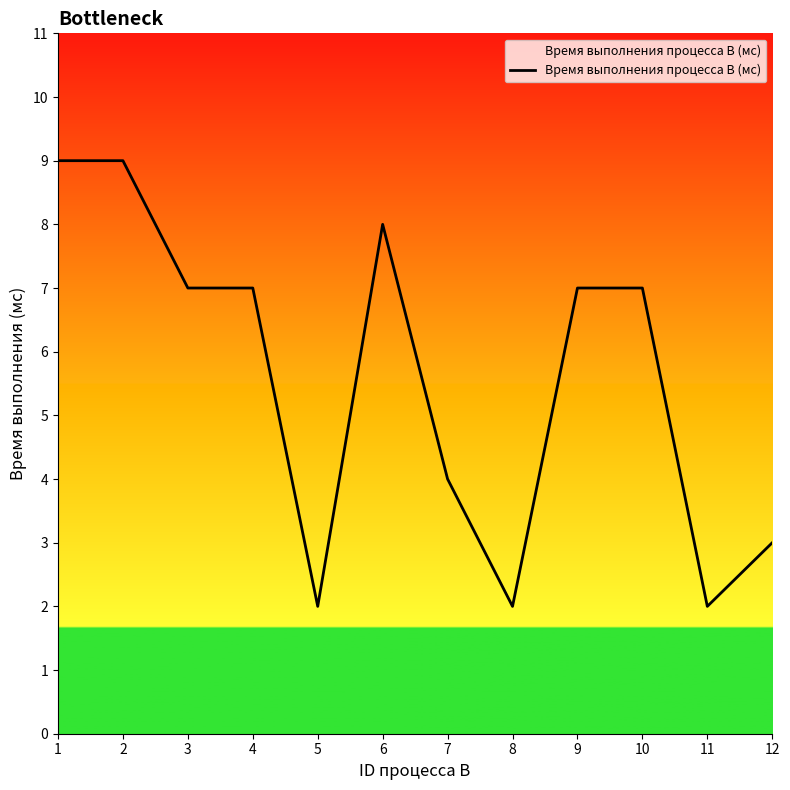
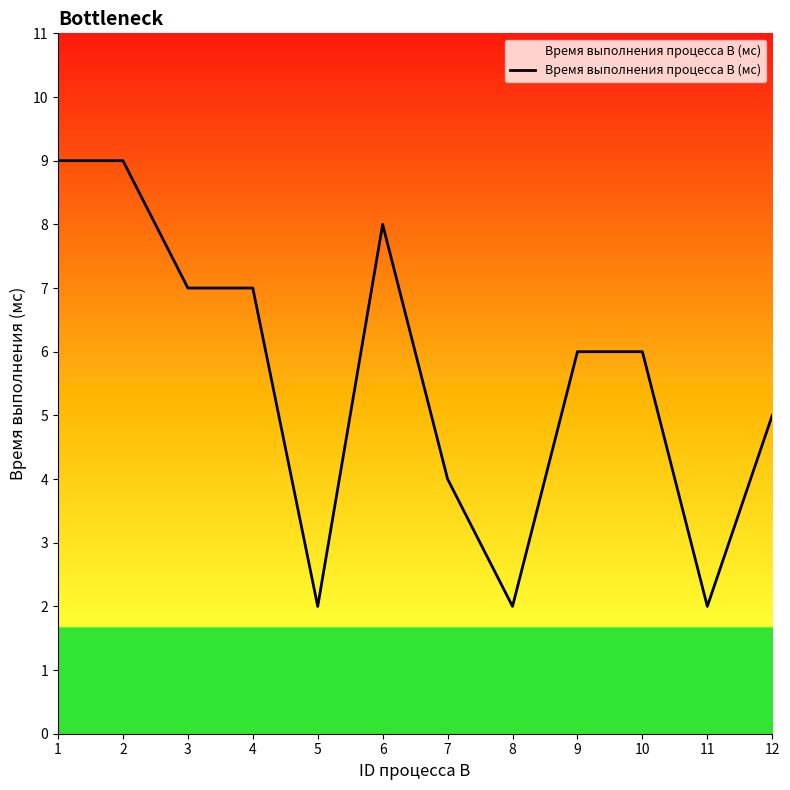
9: 7 -> 6
10: 7 -> 6
12: 3 -> 5
